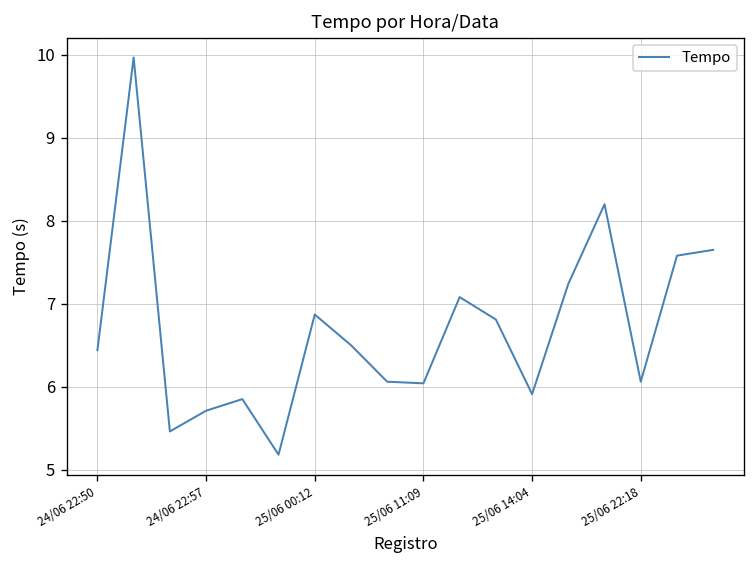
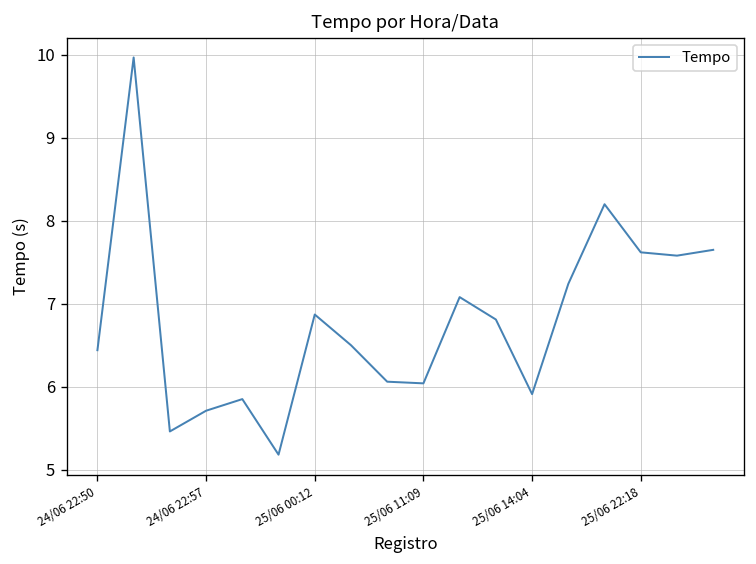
25/06 22:18: 6.1 -> 7.6
